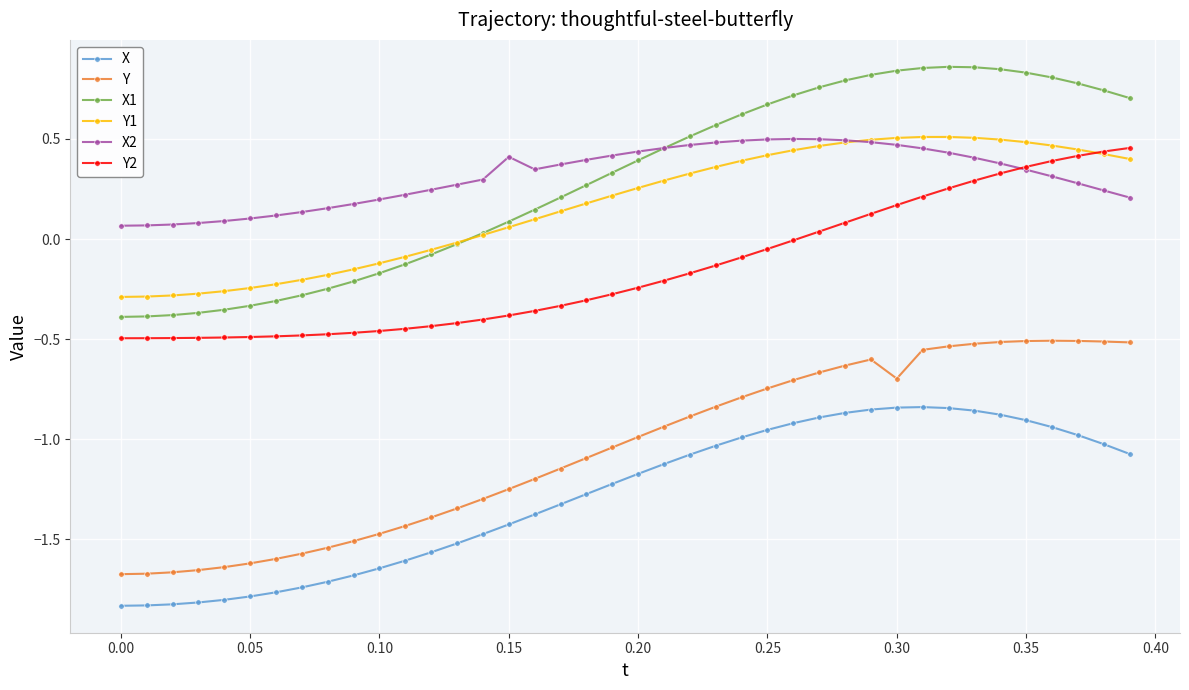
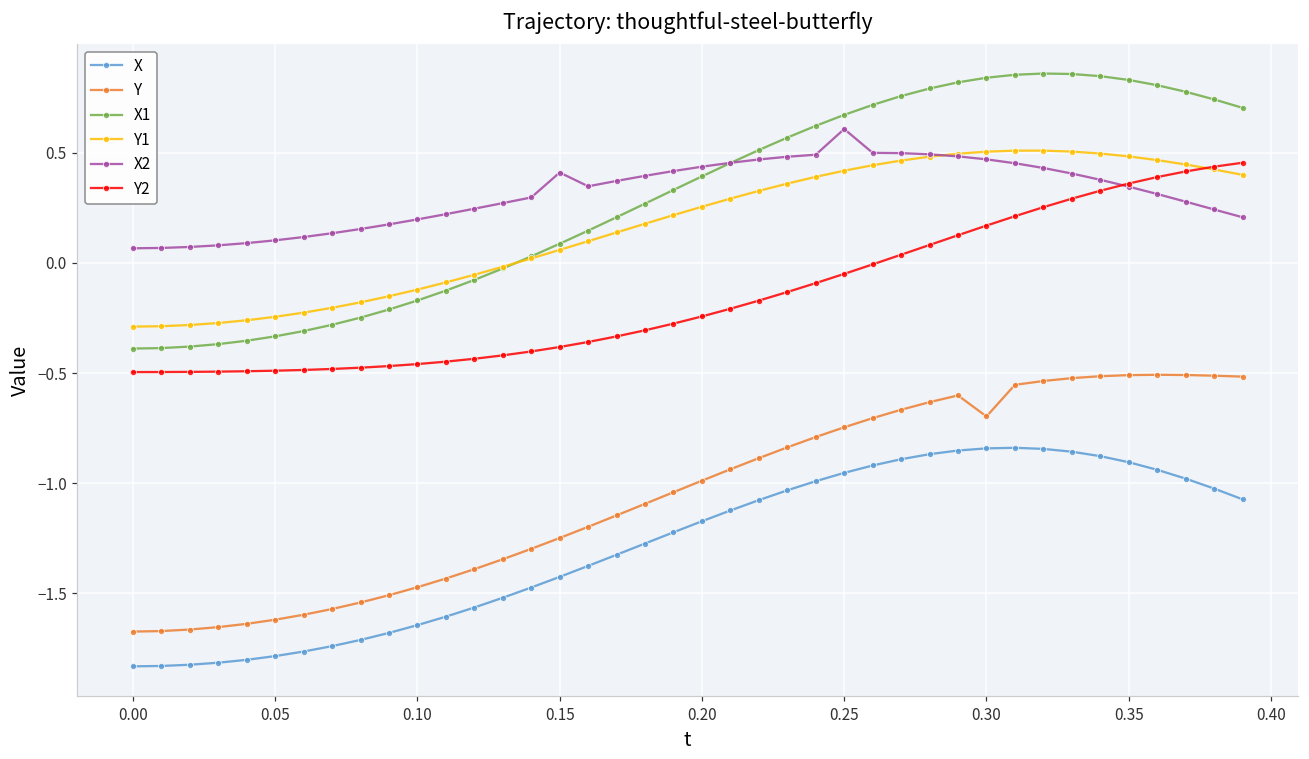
X2, 0.25: 0.50 -> 0.61
